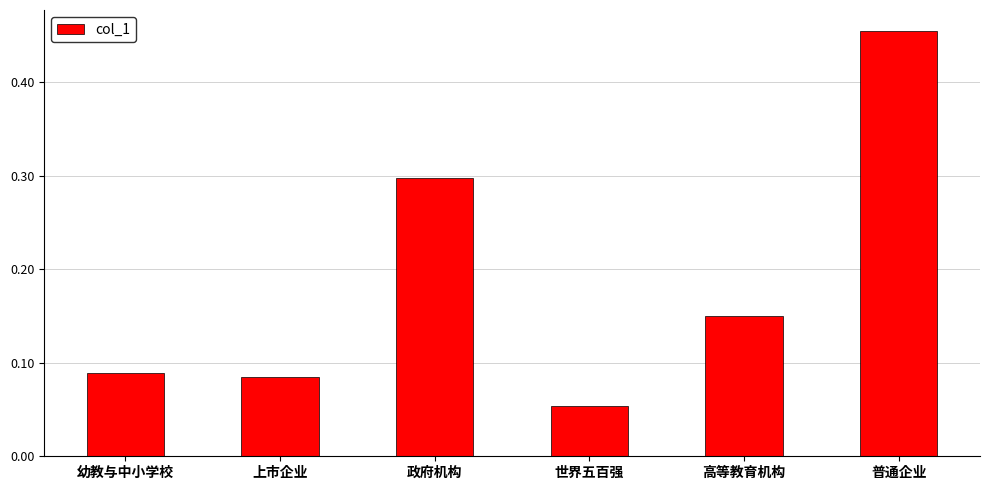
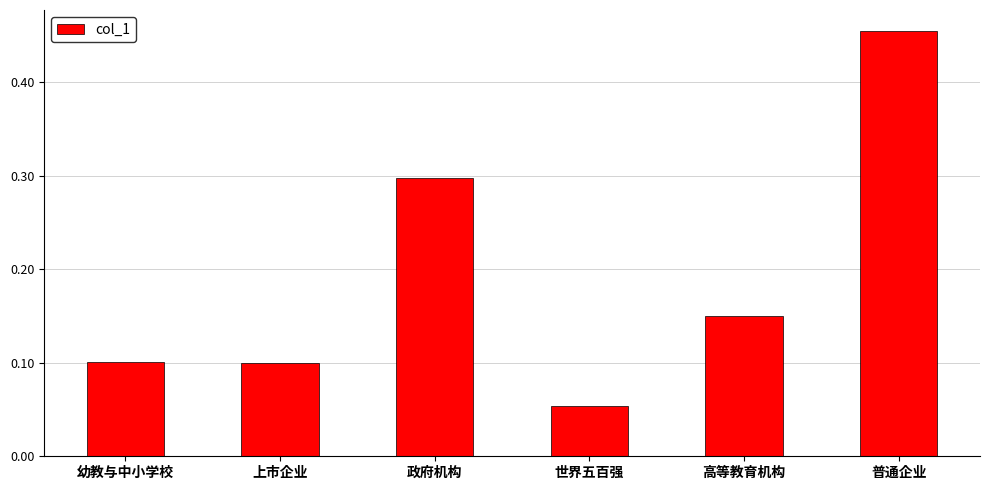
幼教与中小学校: 0.09 -> 0.10
上市企业: 0.08 -> 0.10
